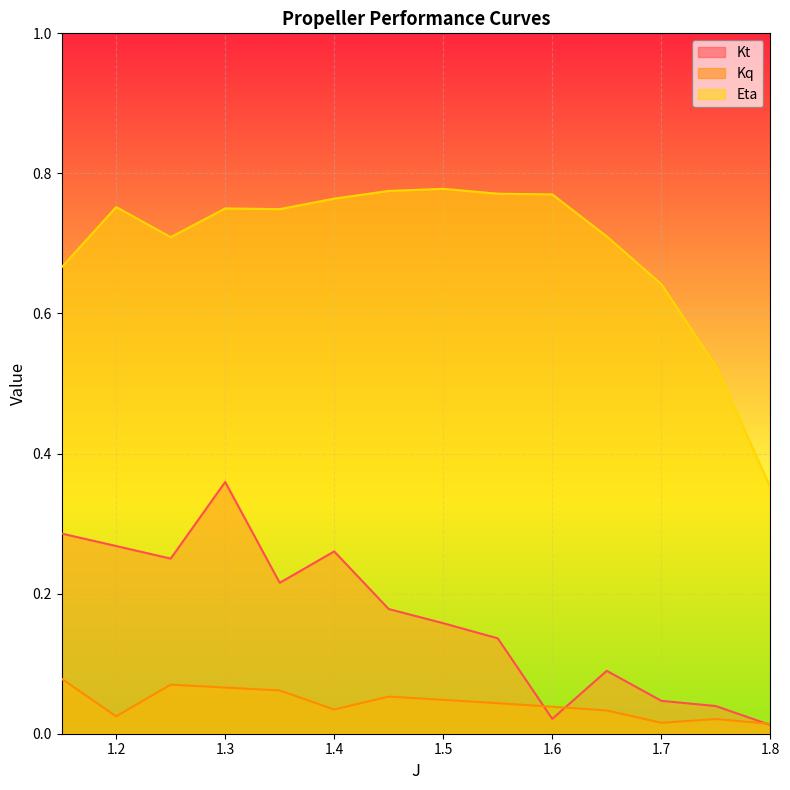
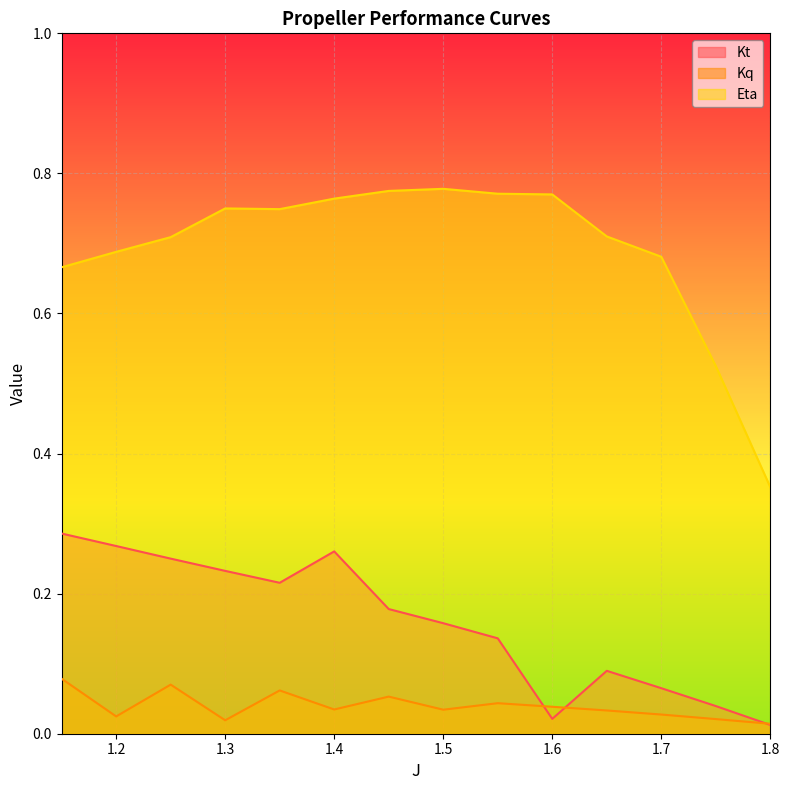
Eta, 1.2: 0.75 -> 0.69
Kt, 1.3: 0.36 -> 0.23
Kq, 1.3: 0.07 -> 0.02
Kq, 1.5: 0.05 -> 0.03
Kt, 1.7: 0.05 -> 0.07
Kq, 1.7: 0.02 -> 0.03
Eta, 1.7: 0.64 -> 0.68
